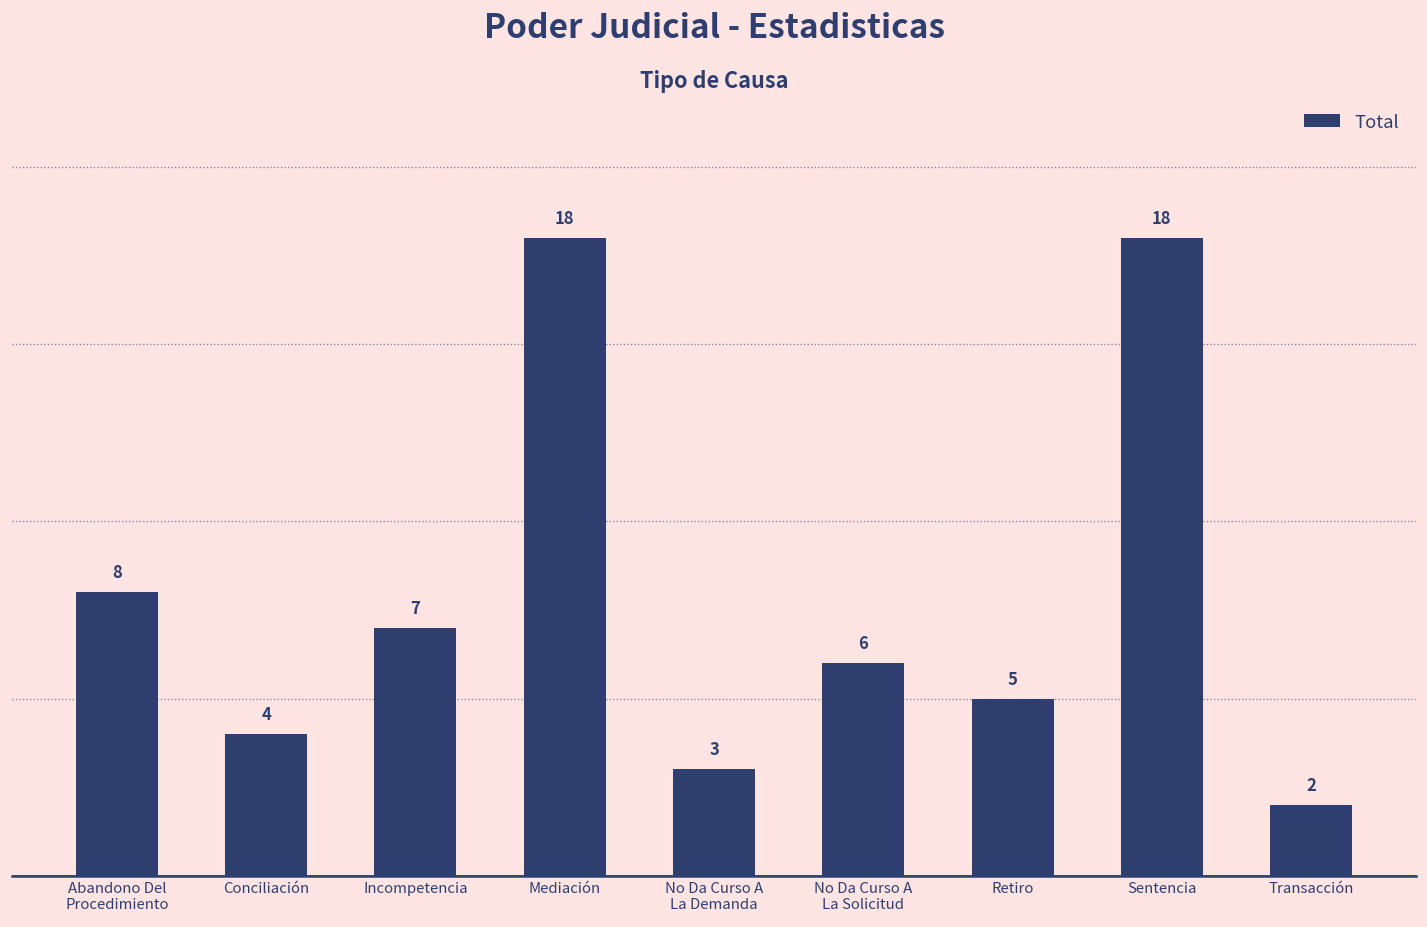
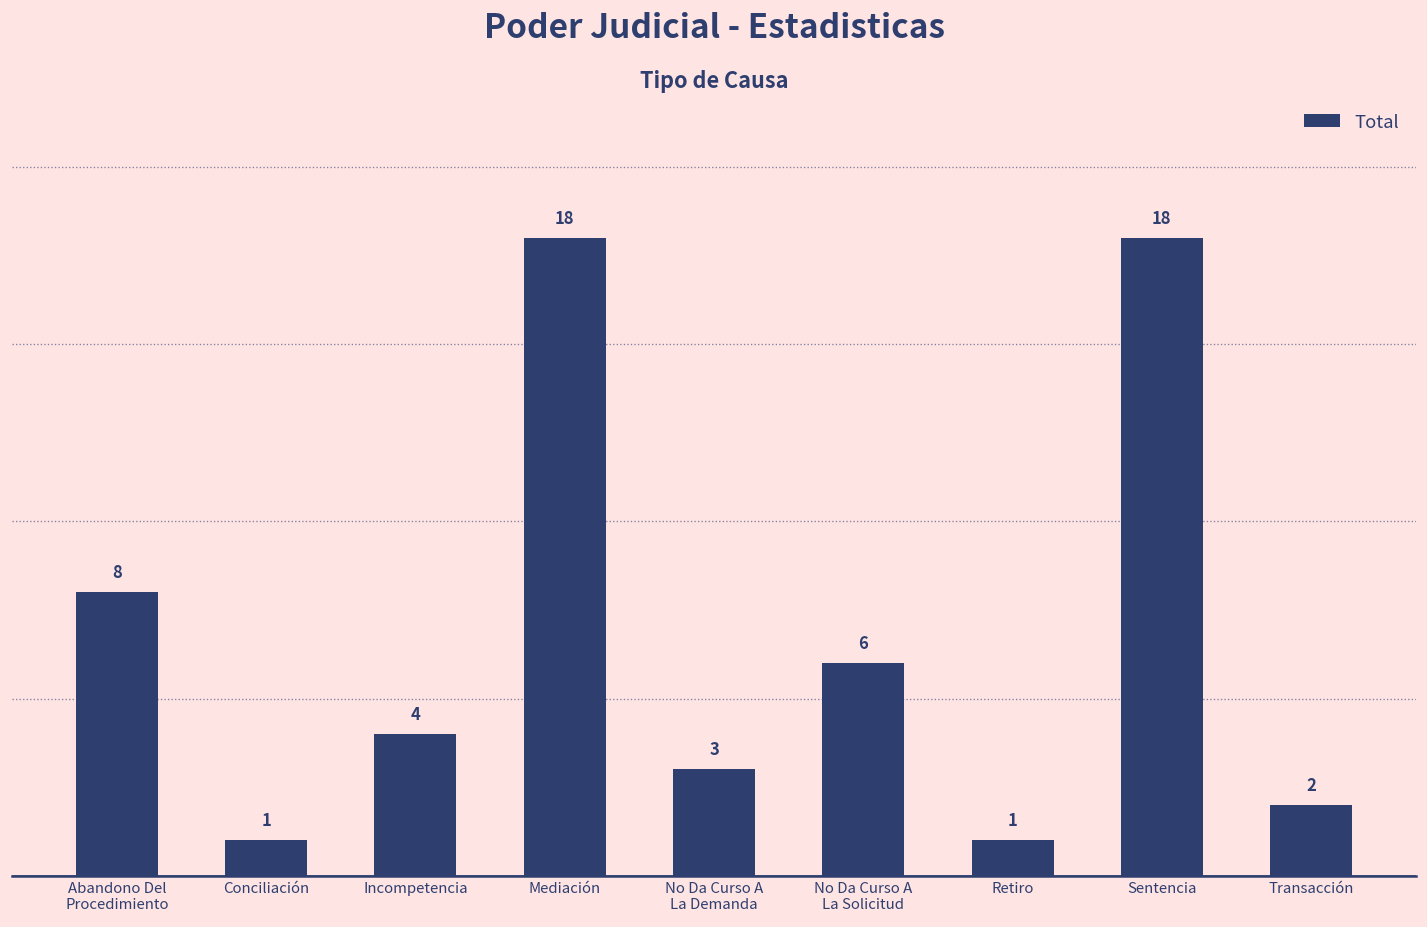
Conciliación: 4 -> 1
Incompetencia: 7 -> 4
Retiro: 5 -> 1
